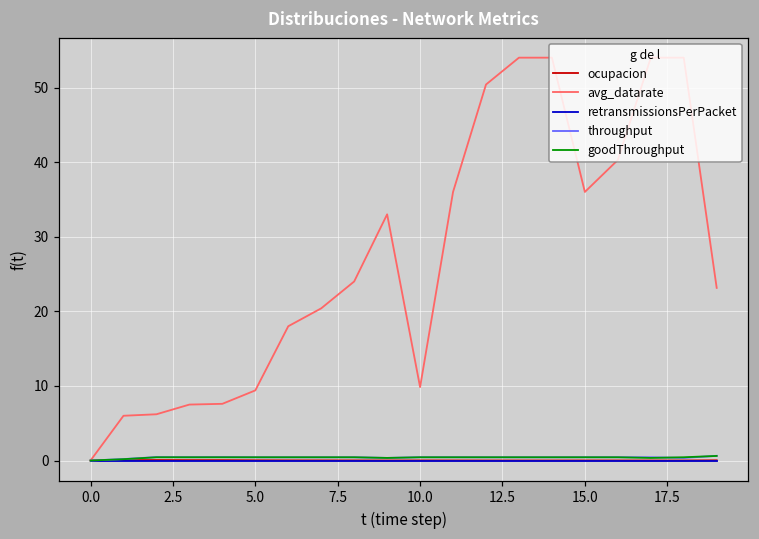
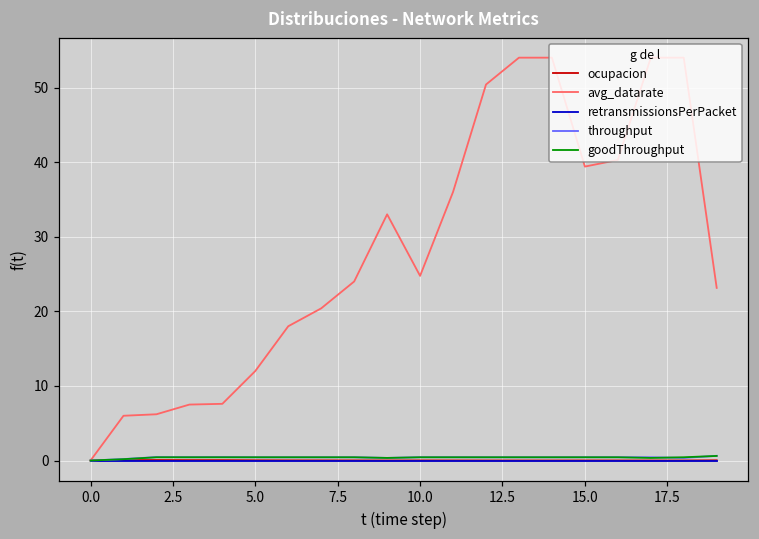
avg_datarate, 5.0: 9 -> 12
avg_datarate, 10.0: 10 -> 25
avg_datarate, 15.0: 36 -> 39
